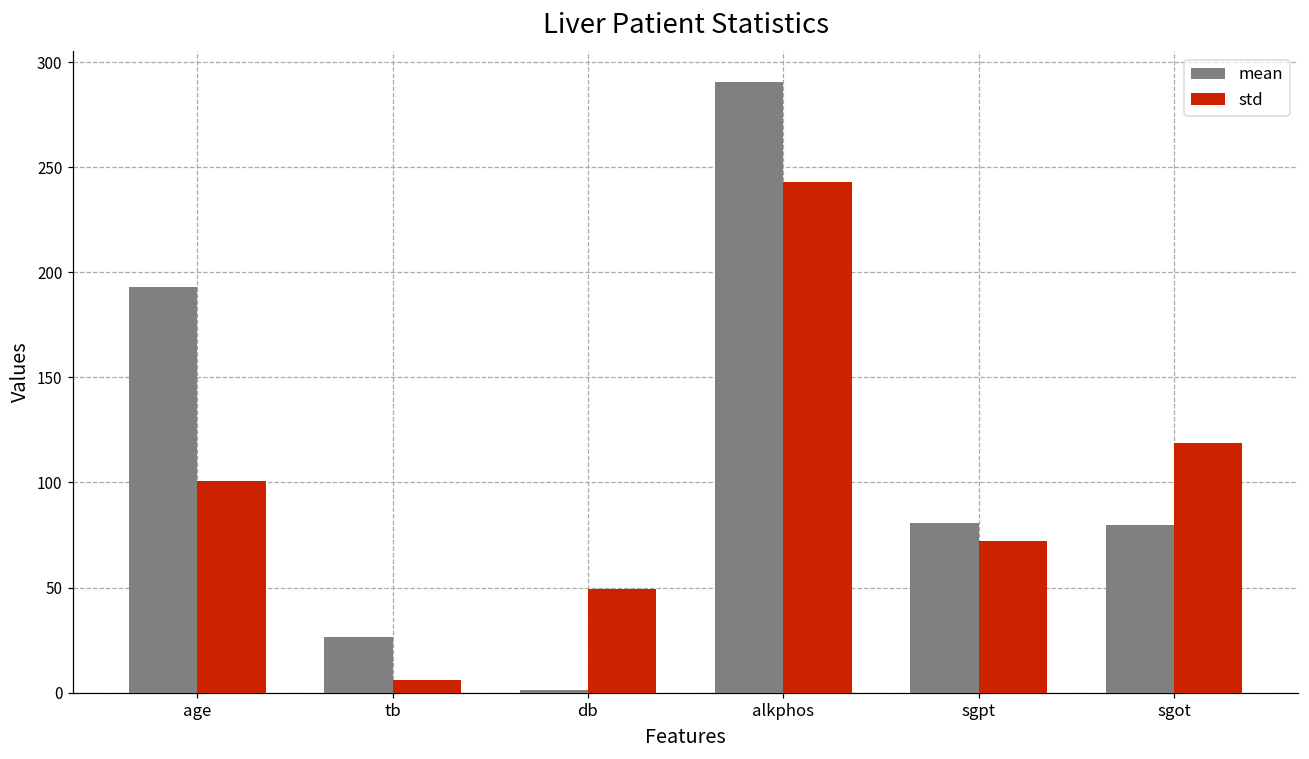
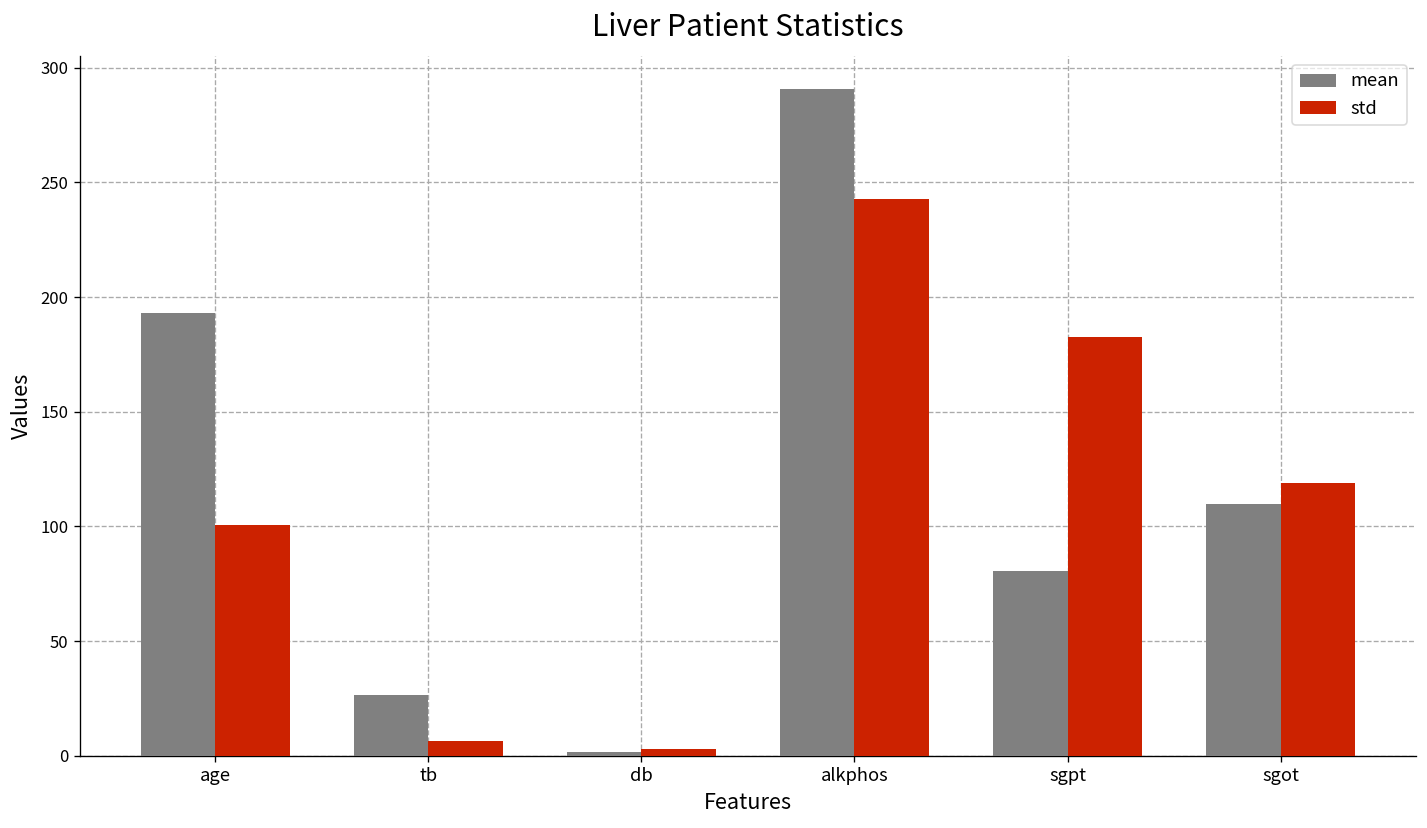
std, db: 49 -> 3
std, sgpt: 72 -> 183
mean, sgot: 80 -> 110
